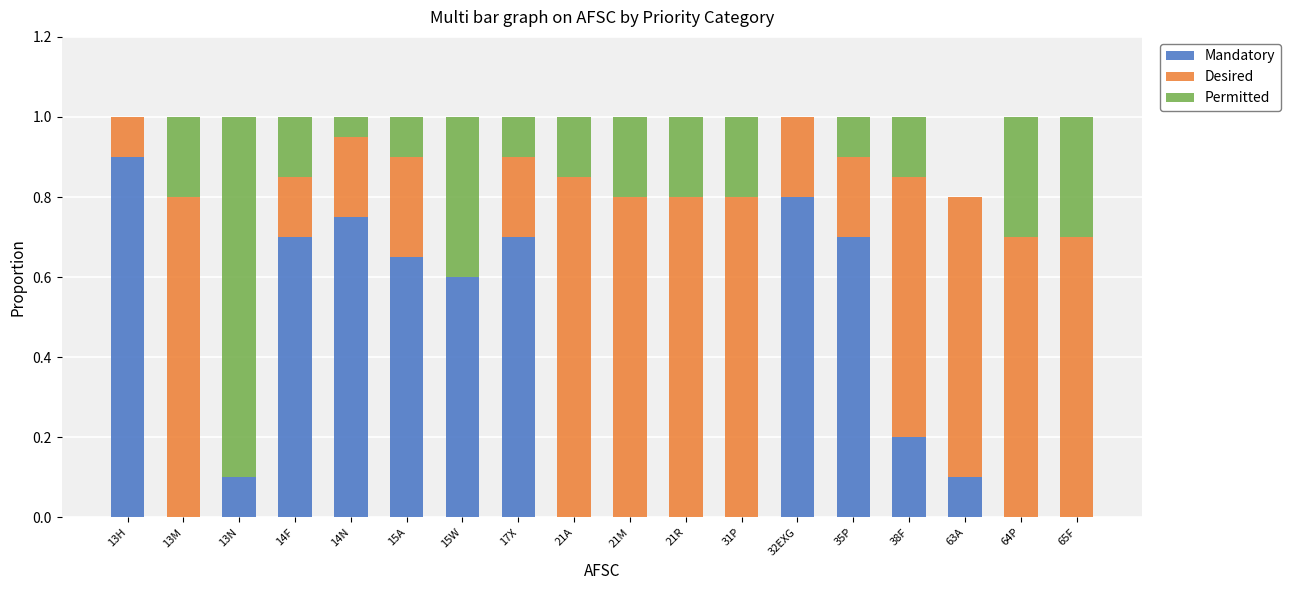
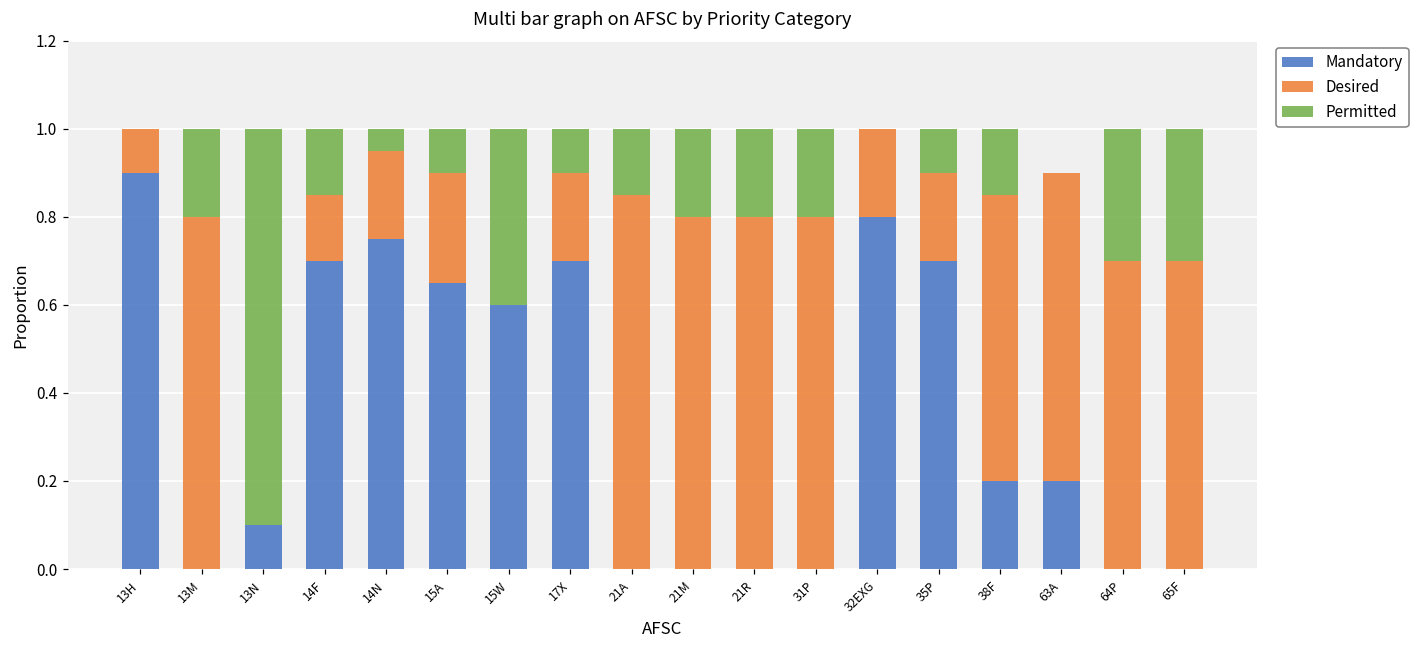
Mandatory, 63A: 0.1 -> 0.2
